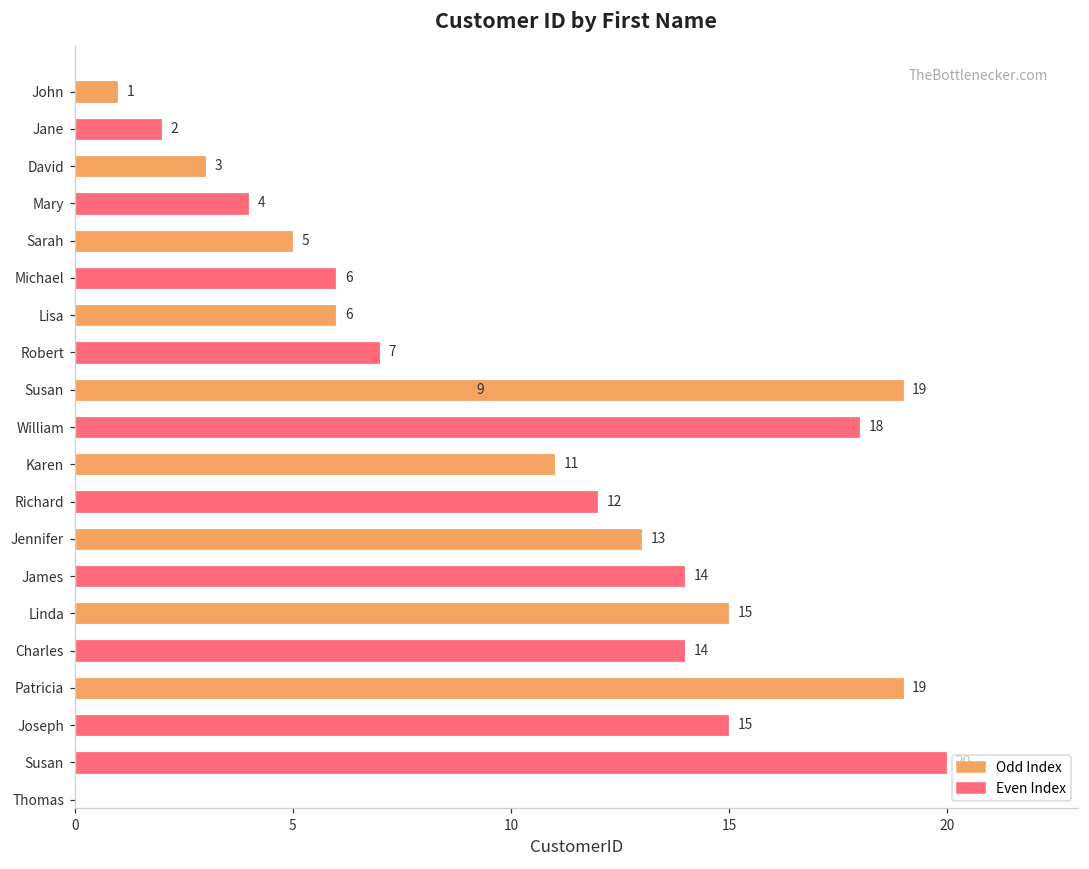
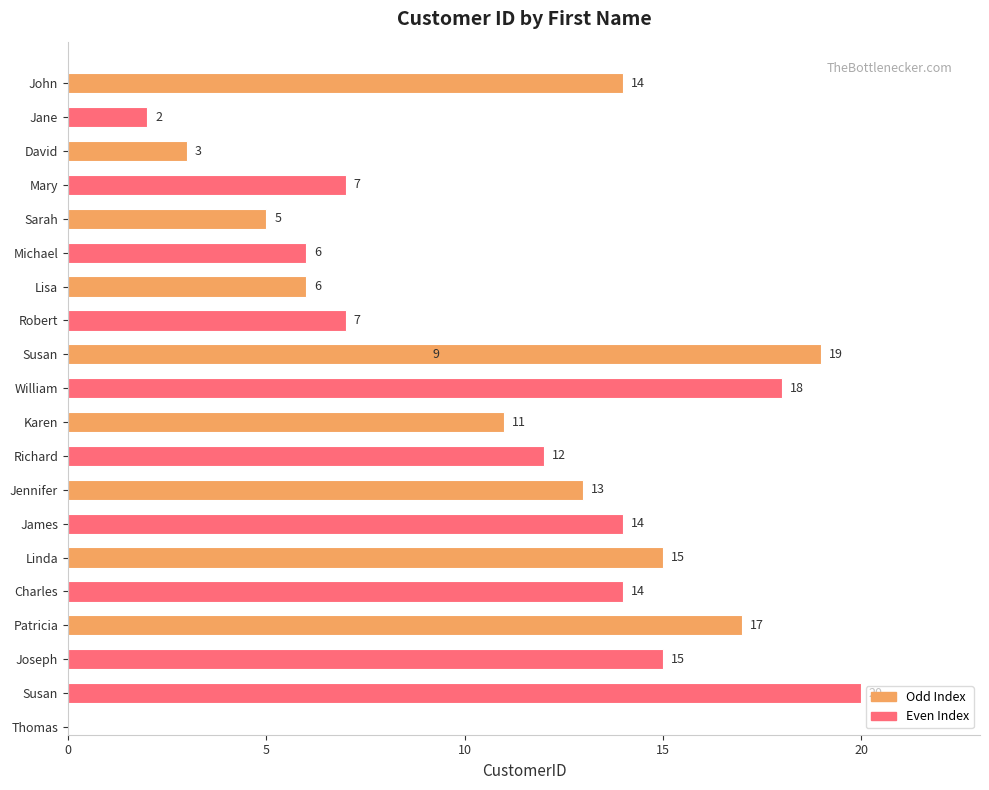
John: 1 -> 14
Mary: 4 -> 7
Patricia: 19 -> 17
